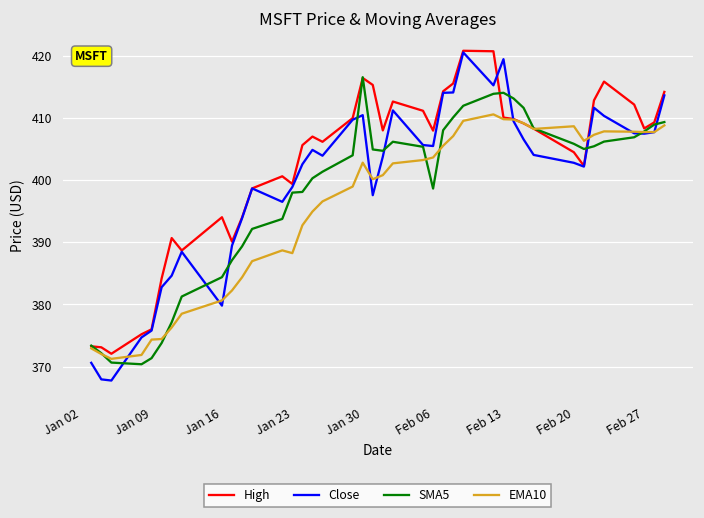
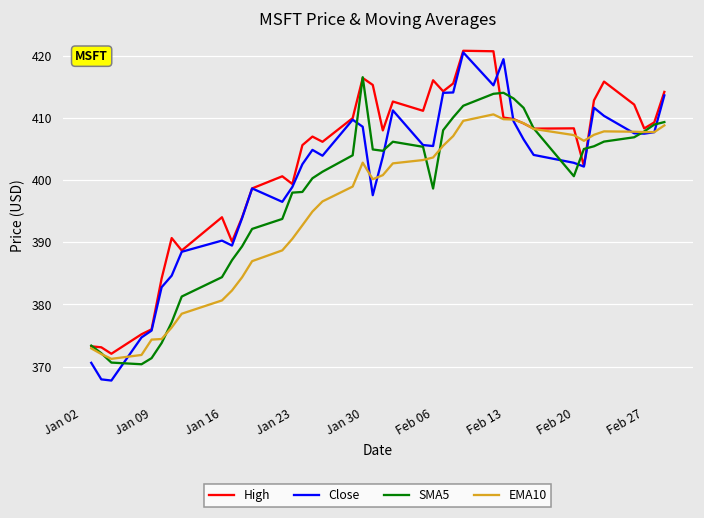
Close, Jan 16: 380 -> 390
EMA10, Jan 23: 388 -> 391
Close, Jan 30: 410 -> 409
High, Feb 06: 408 -> 416
High, Feb 20: 404 -> 408
SMA5, Feb 20: 406 -> 401
EMA10, Feb 20: 409 -> 407
